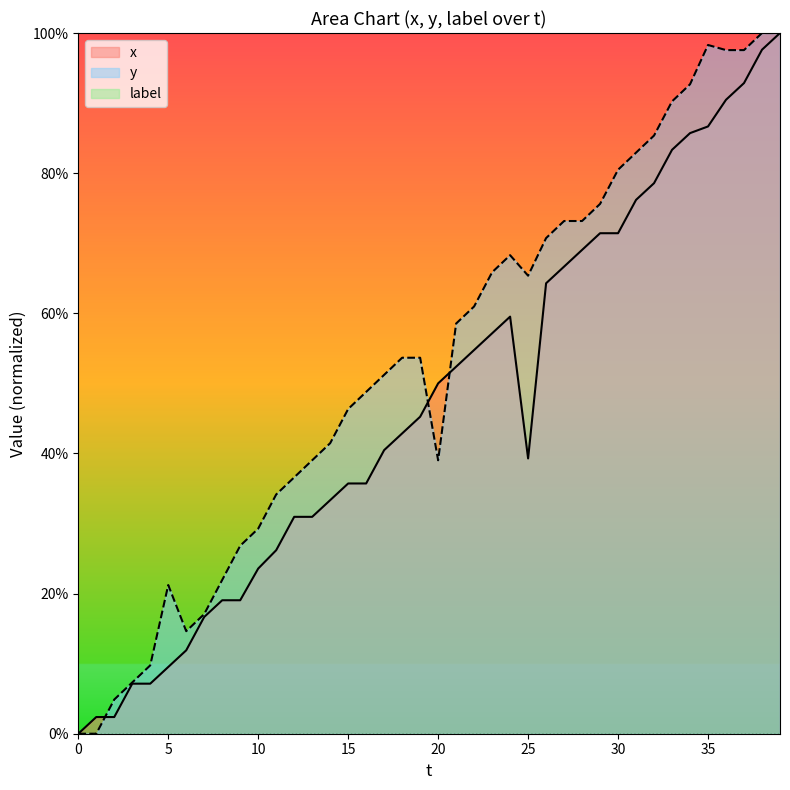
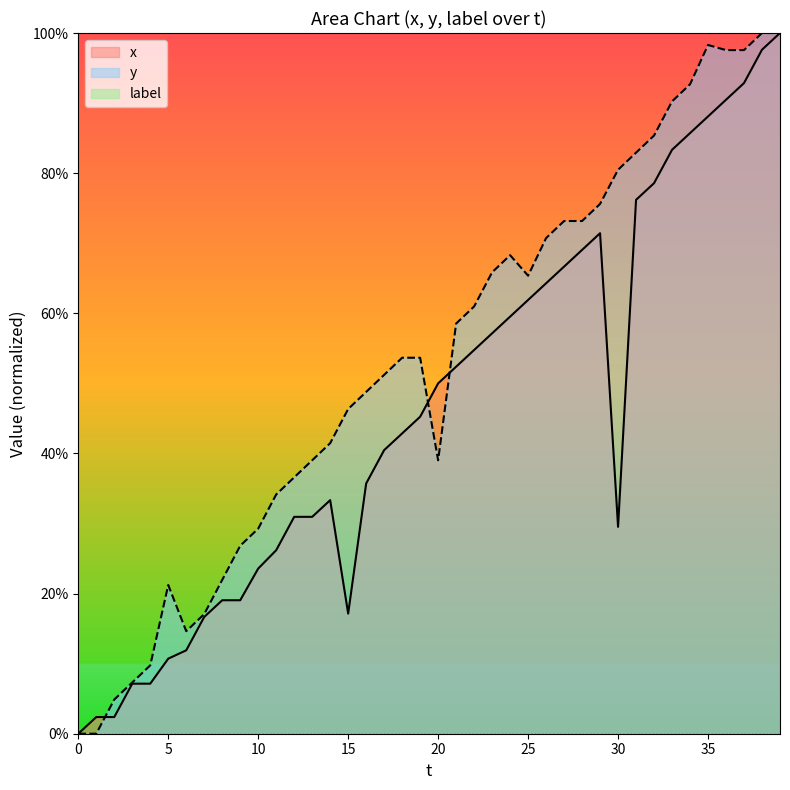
x, 5: 10% -> 11%
x, 15: 36% -> 17%
x, 25: 39% -> 62%
x, 30: 71% -> 30%
x, 35: 87% -> 88%
